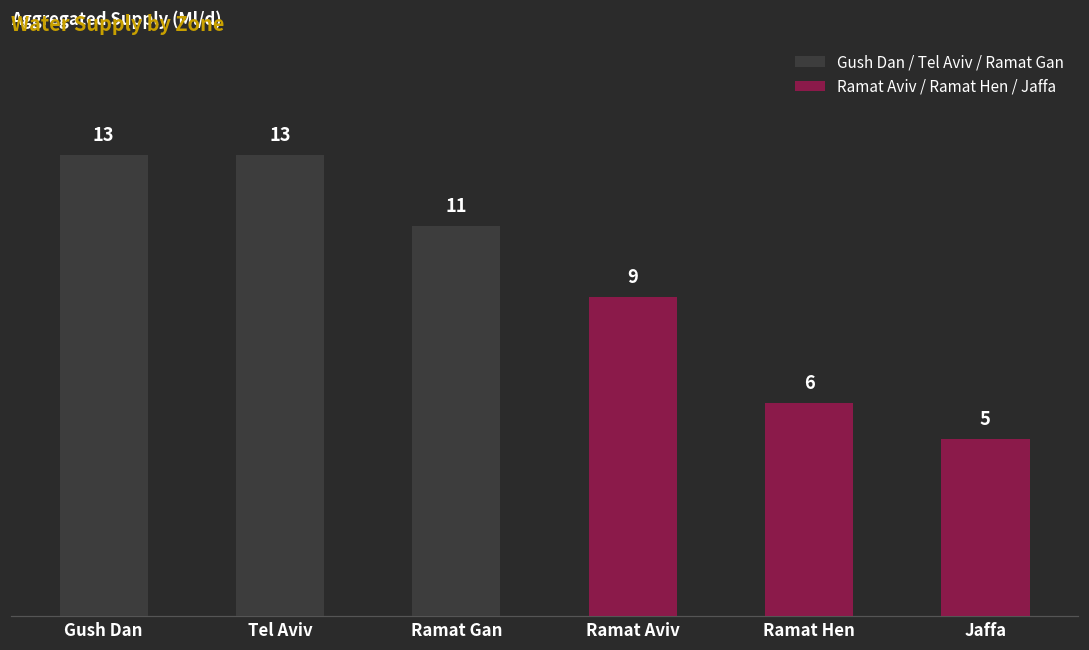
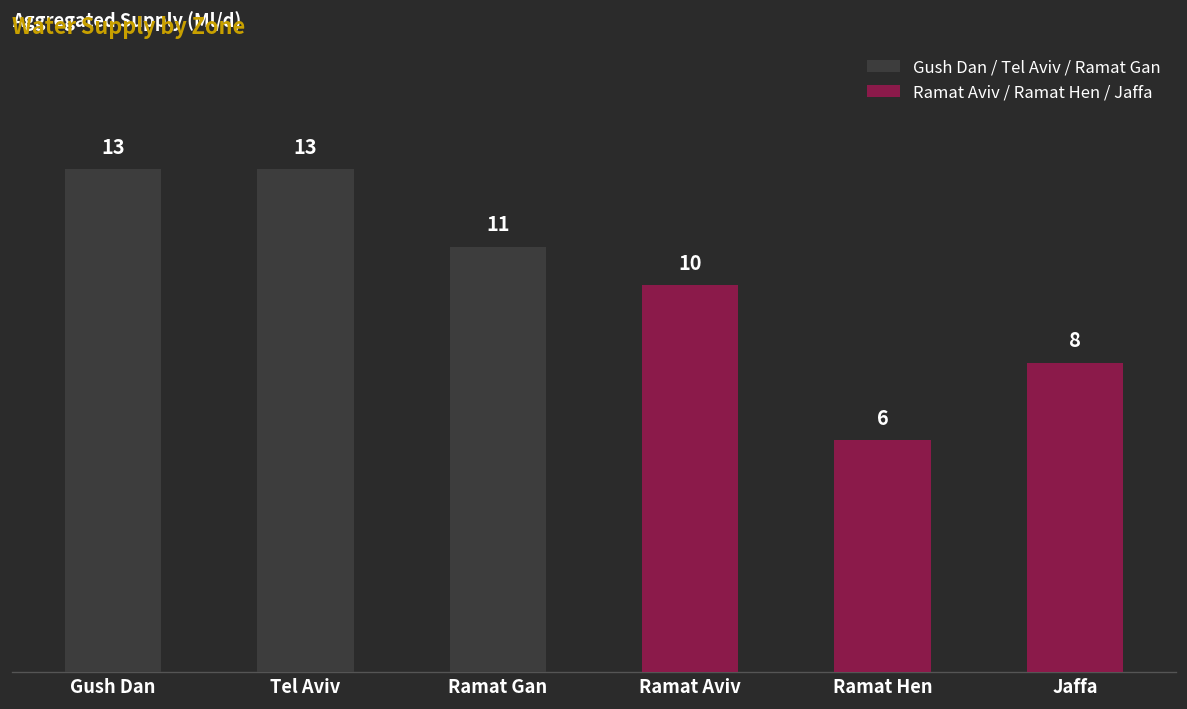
Ramat Aviv: 9 -> 10
Jaffa: 5 -> 8
